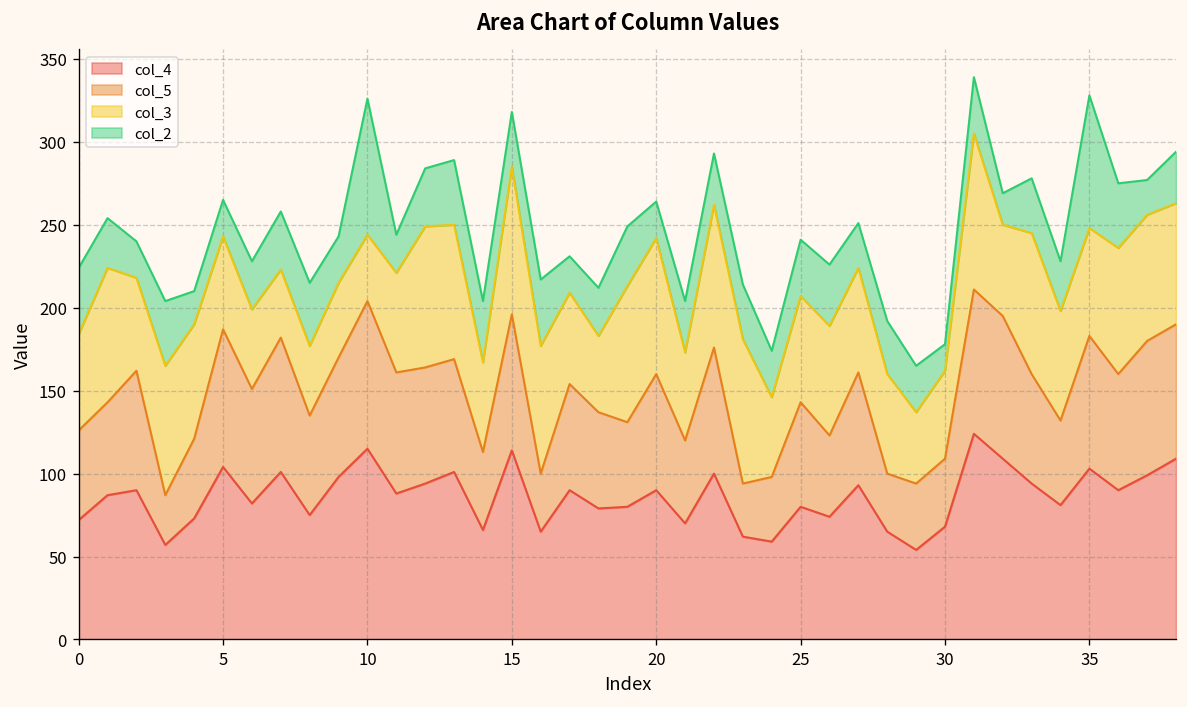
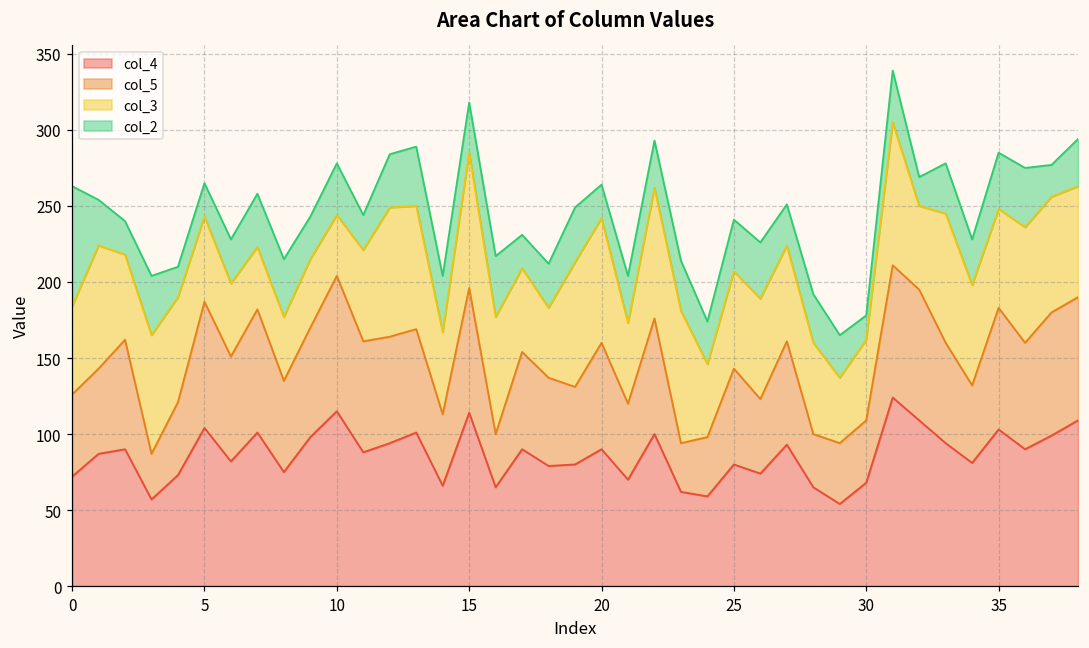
col_2, 0: 40 -> 79
col_2, 10: 82 -> 34
col_2, 35: 80 -> 37
